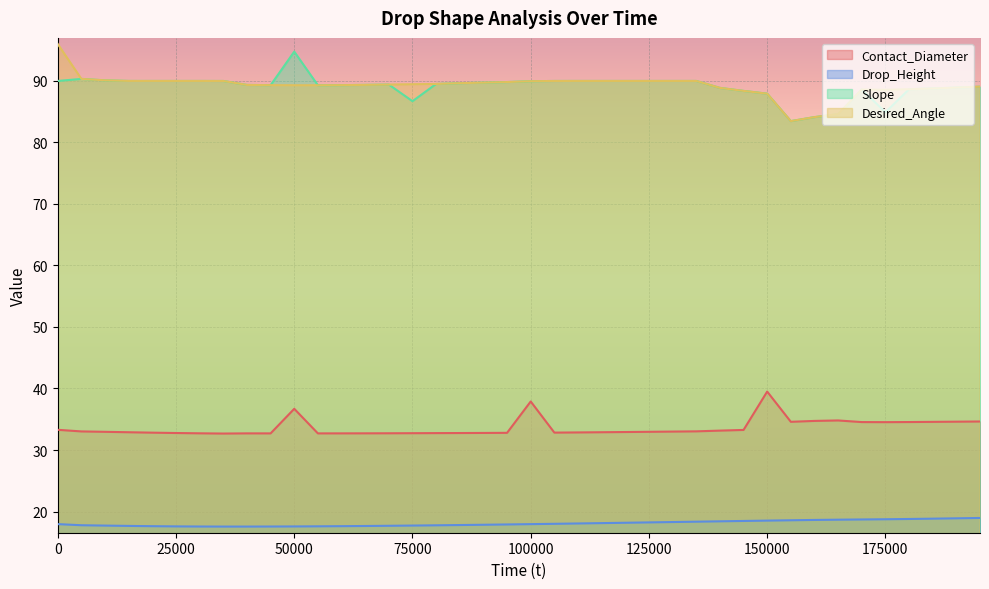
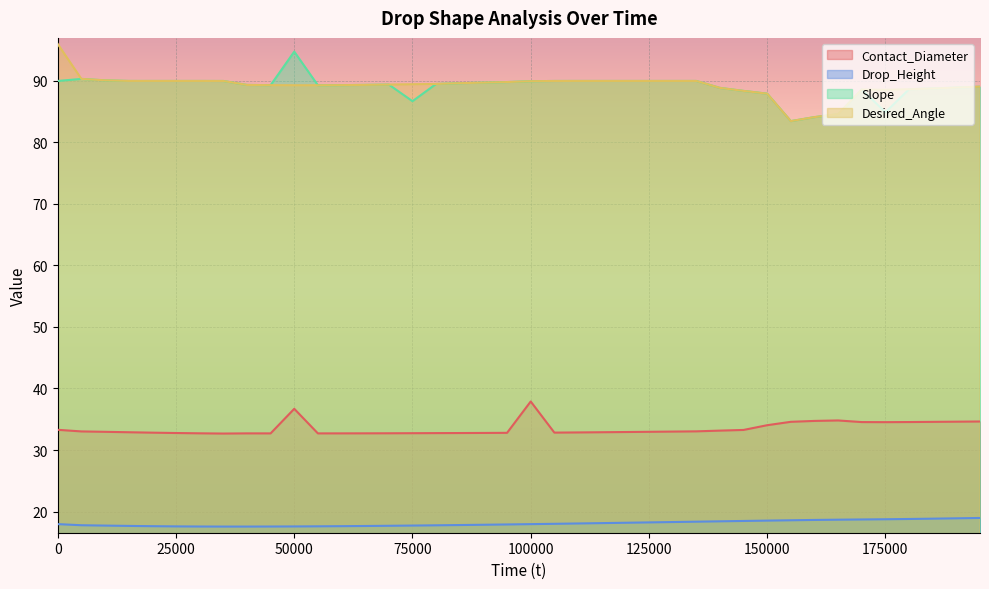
Contact_Diameter, 150000: 39 -> 34
